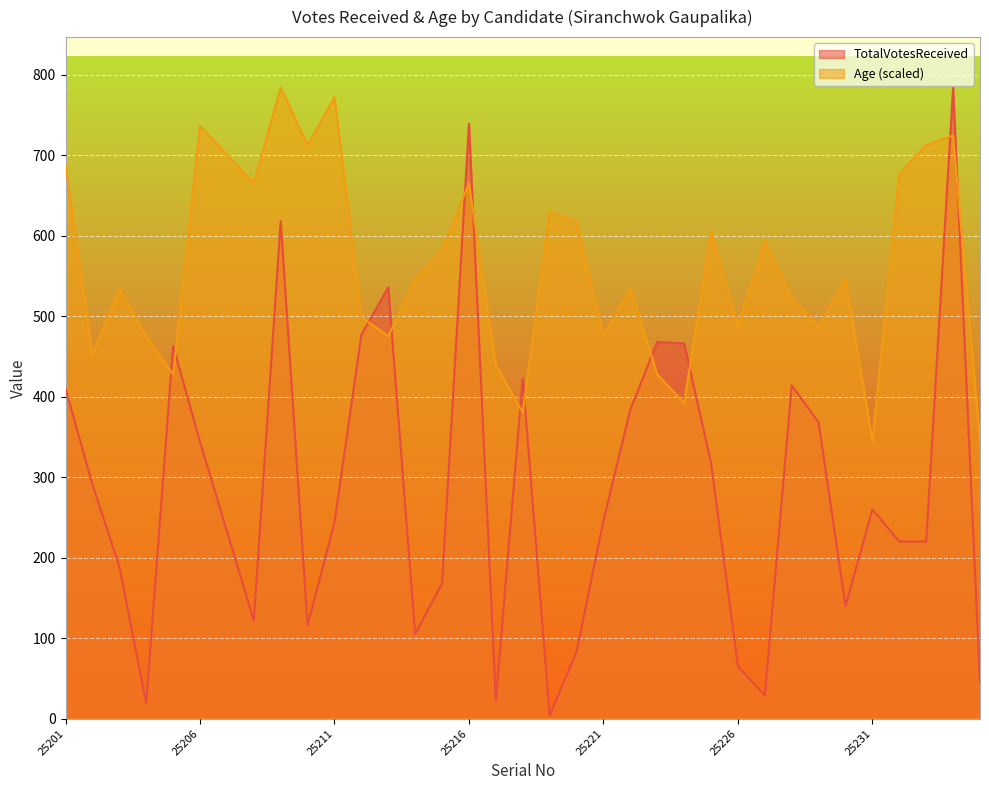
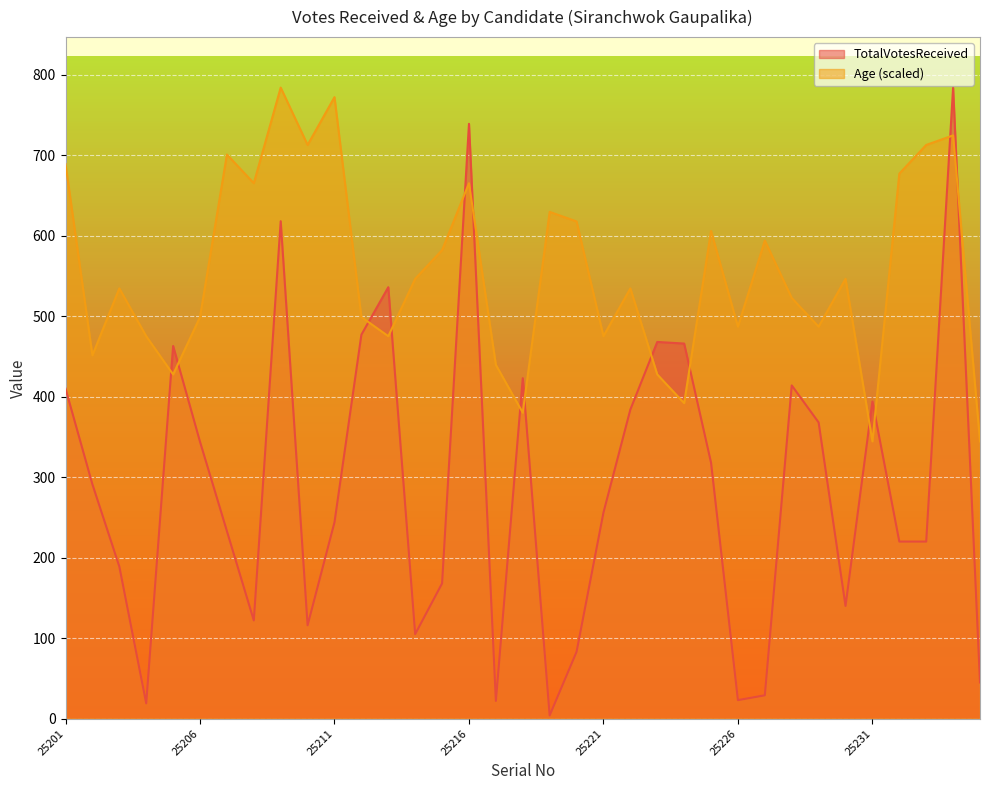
Age (scaled), 25206: 740 -> 500
TotalVotesReceived, 25221: 250 -> 260
TotalVotesReceived, 25226: 70 -> 20
TotalVotesReceived, 25231: 260 -> 390
